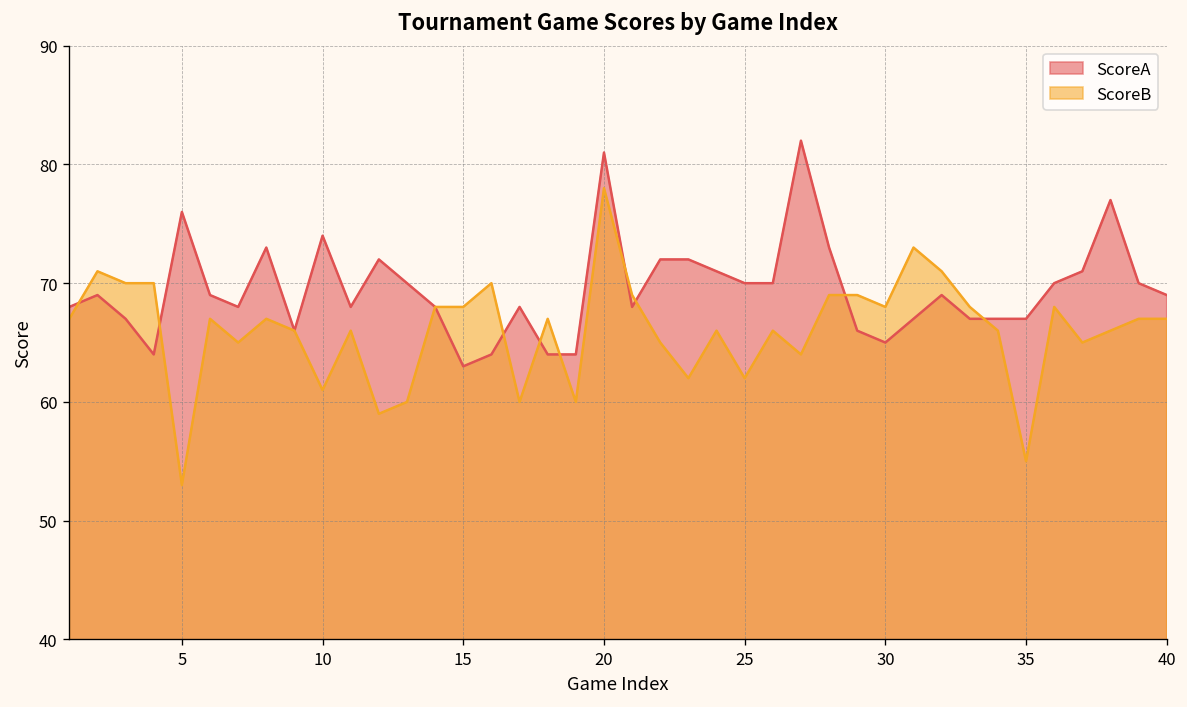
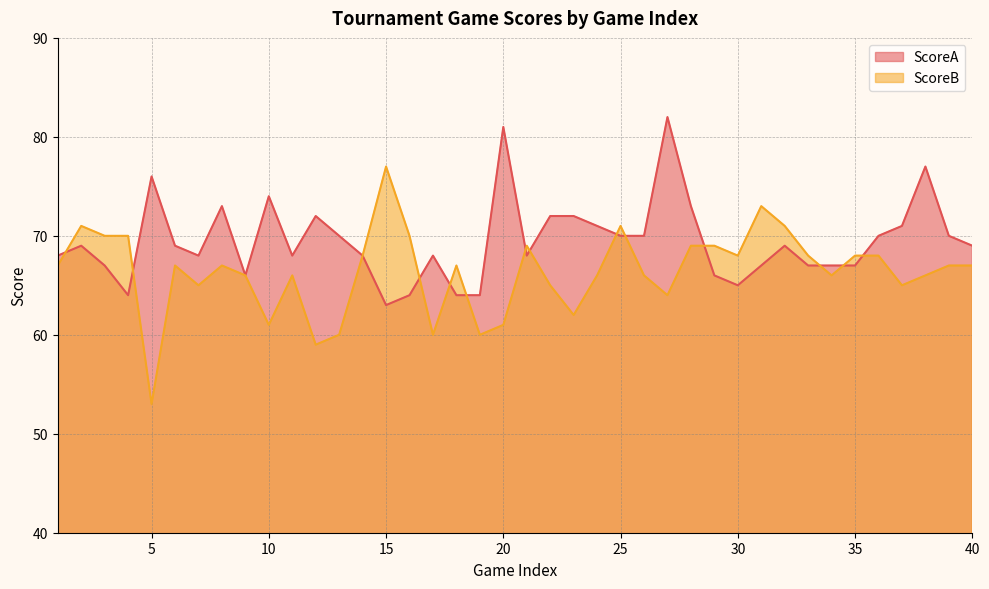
ScoreB, 15: 68 -> 77
ScoreB, 20: 78 -> 61
ScoreB, 25: 62 -> 71
ScoreB, 35: 55 -> 68
